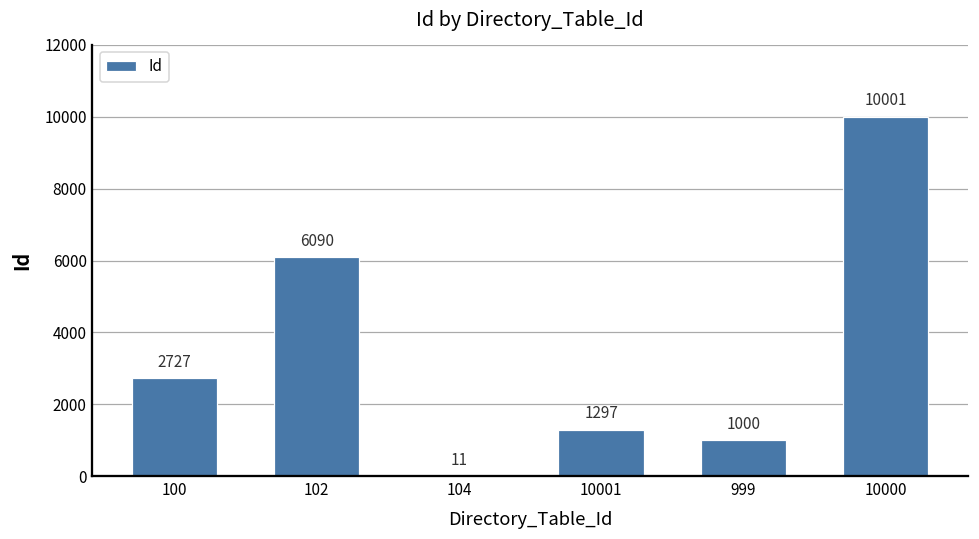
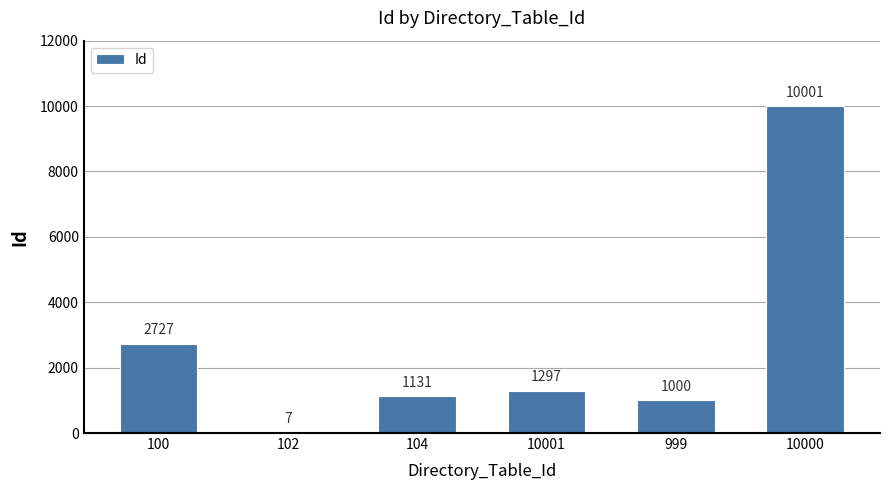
102: 6090 -> 7
104: 11 -> 1131
